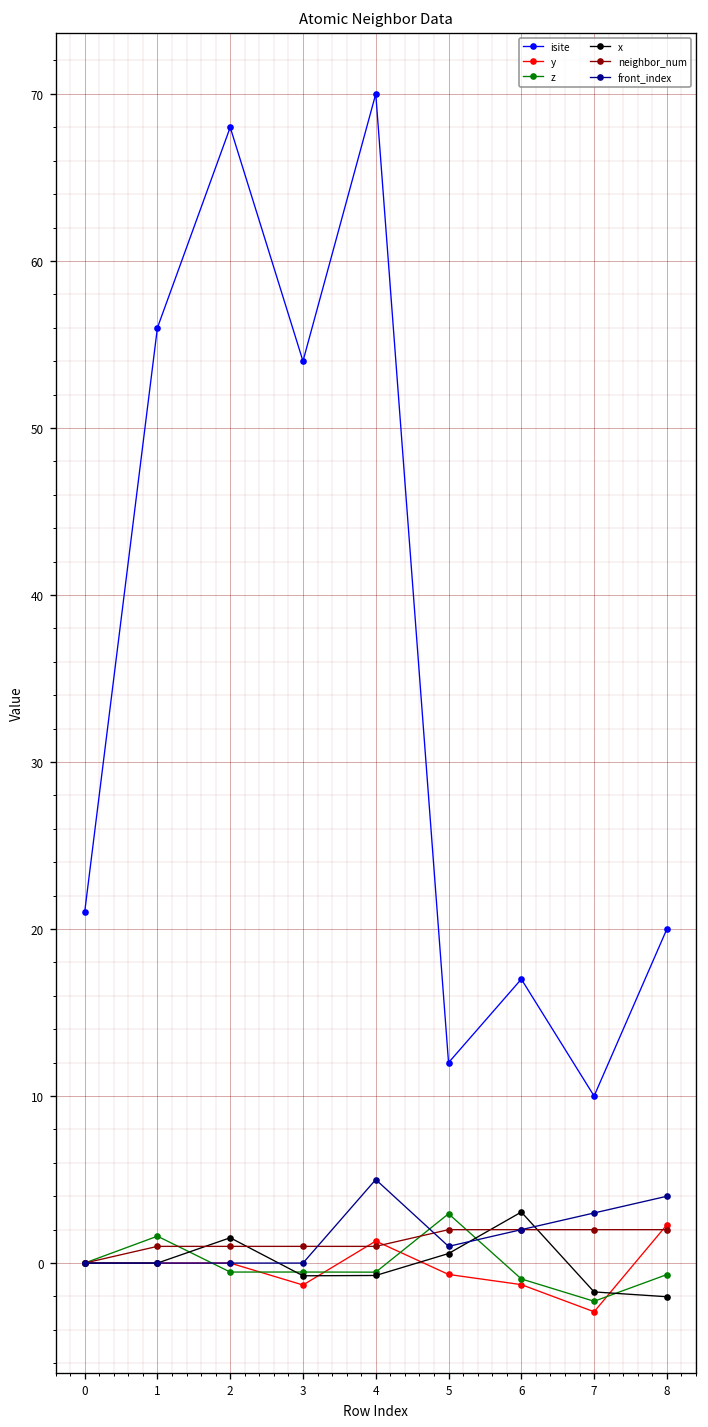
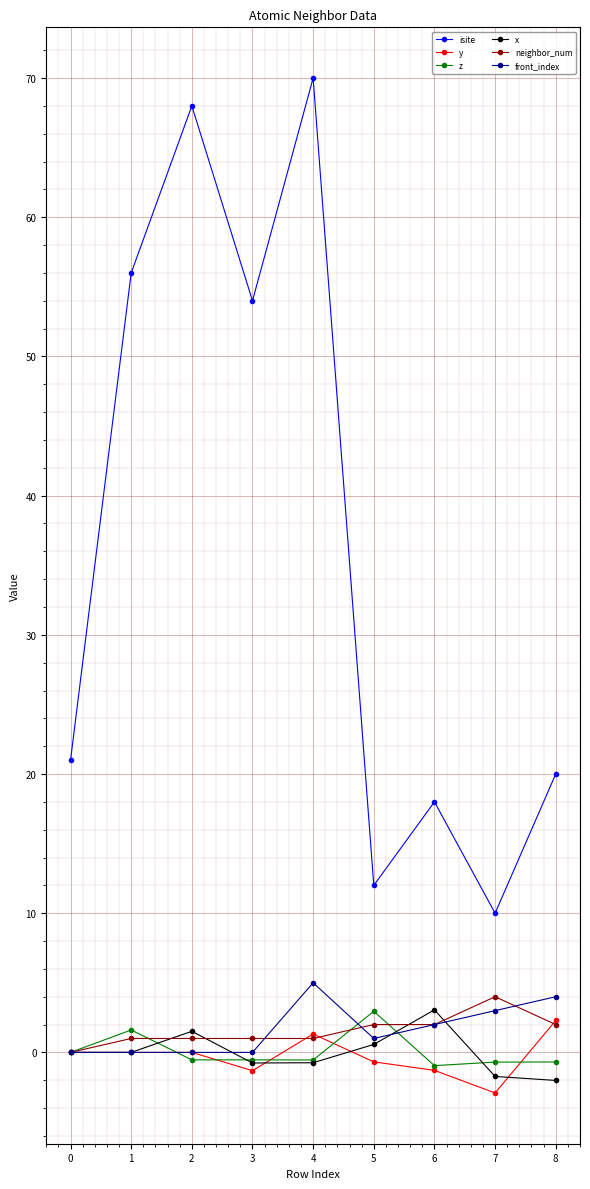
isite, 6: 17 -> 18
z, 7: -2.3 -> -0.7
neighbor_num, 7: 2 -> 4
